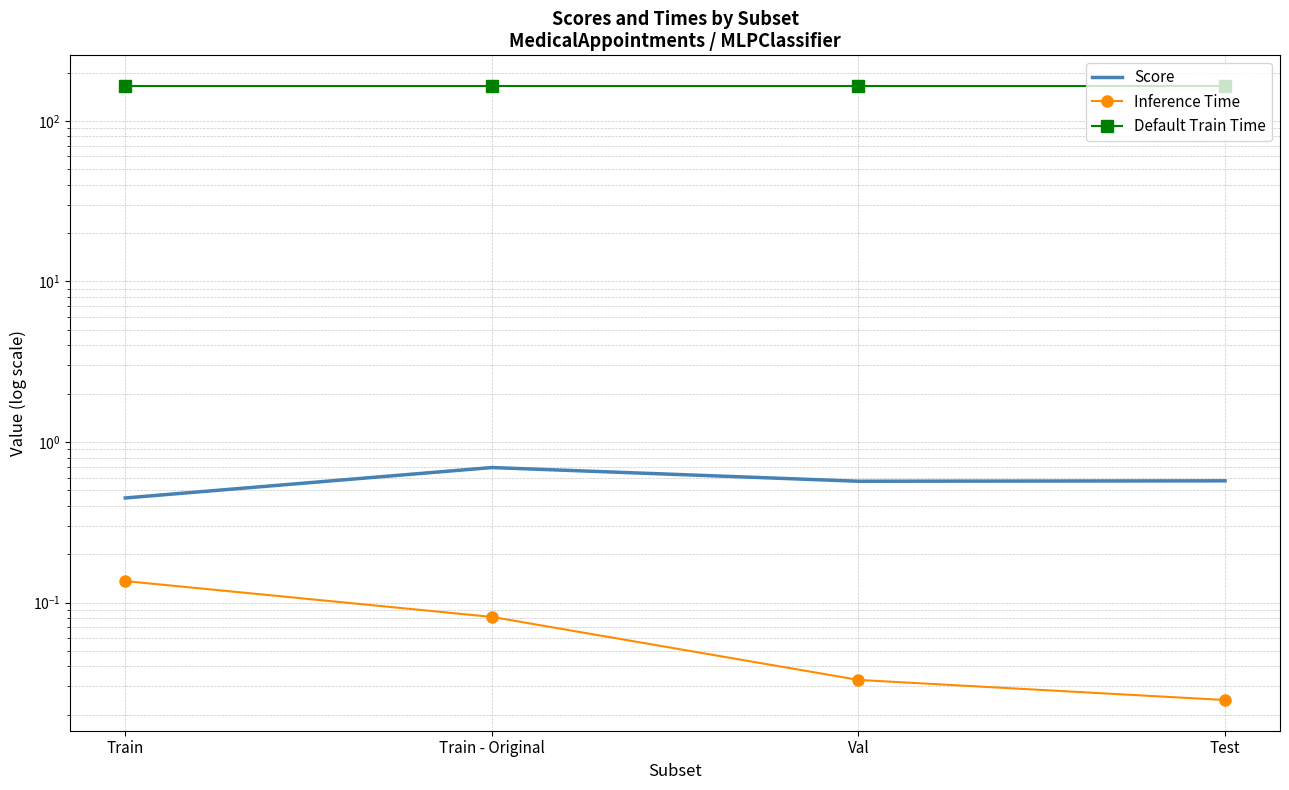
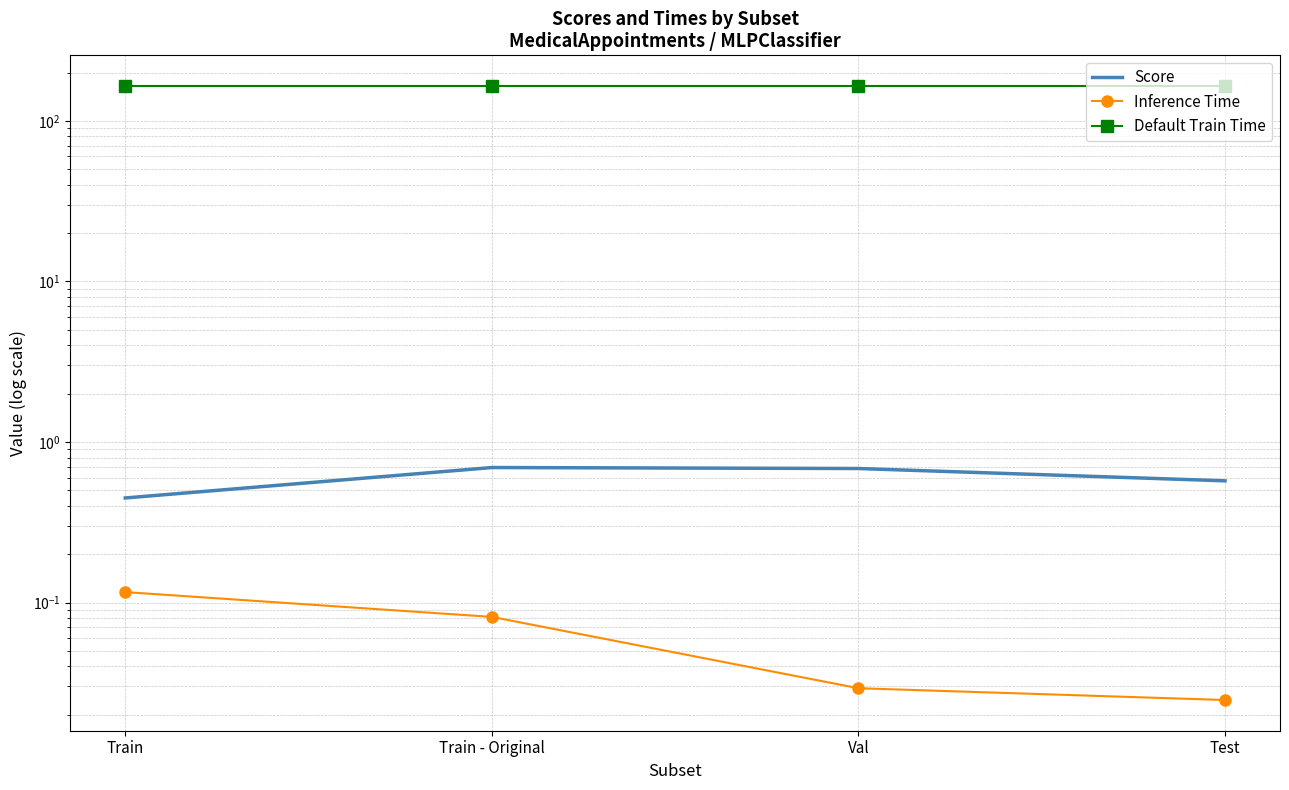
Inference Time, Train: 0.14 -> 0.12
Score, Val: 0.57 -> 0.68
Inference Time, Val: 0.033 -> 0.029
